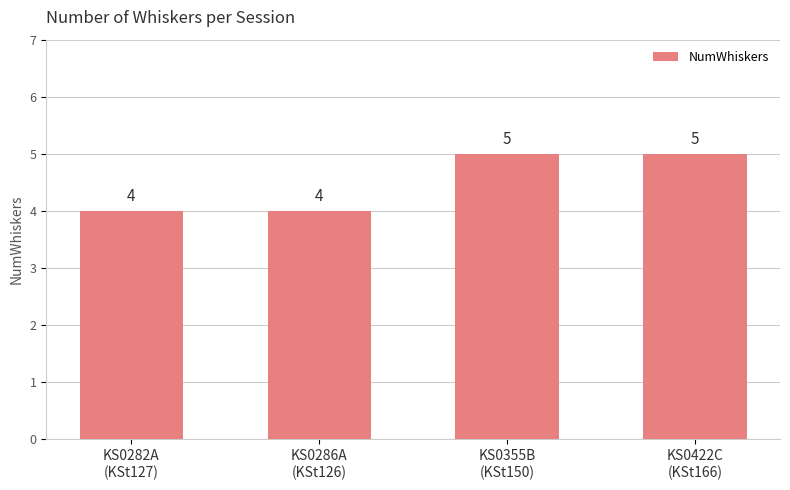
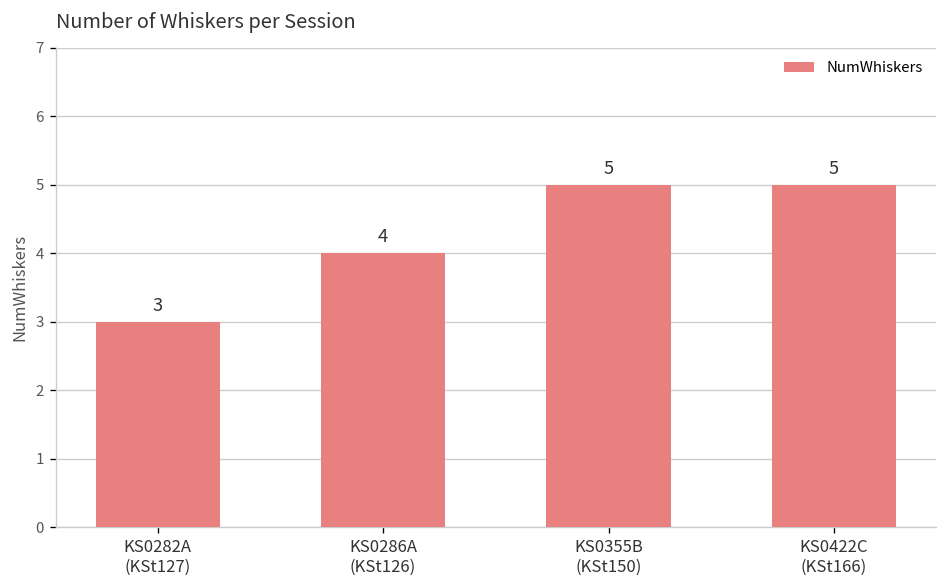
KS0282A (KSt127): 4 -> 3
